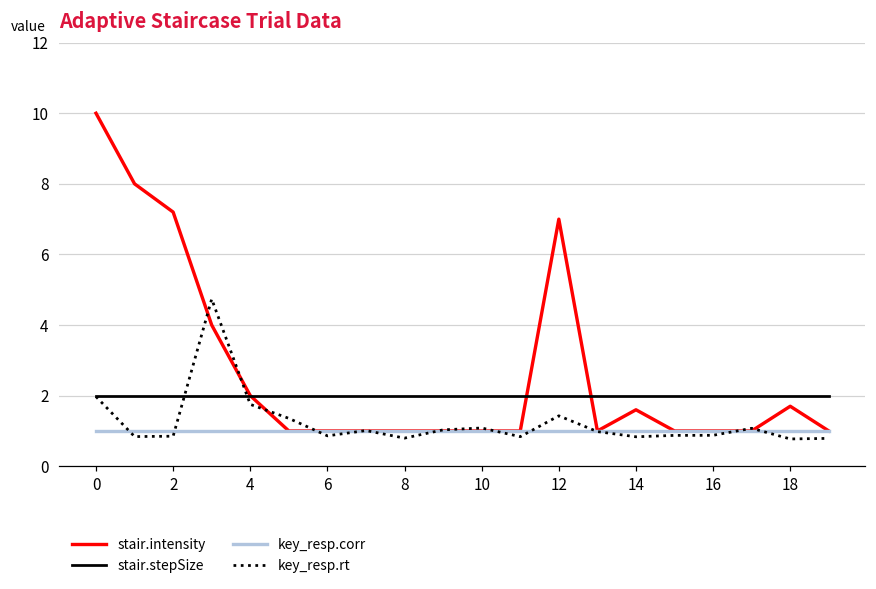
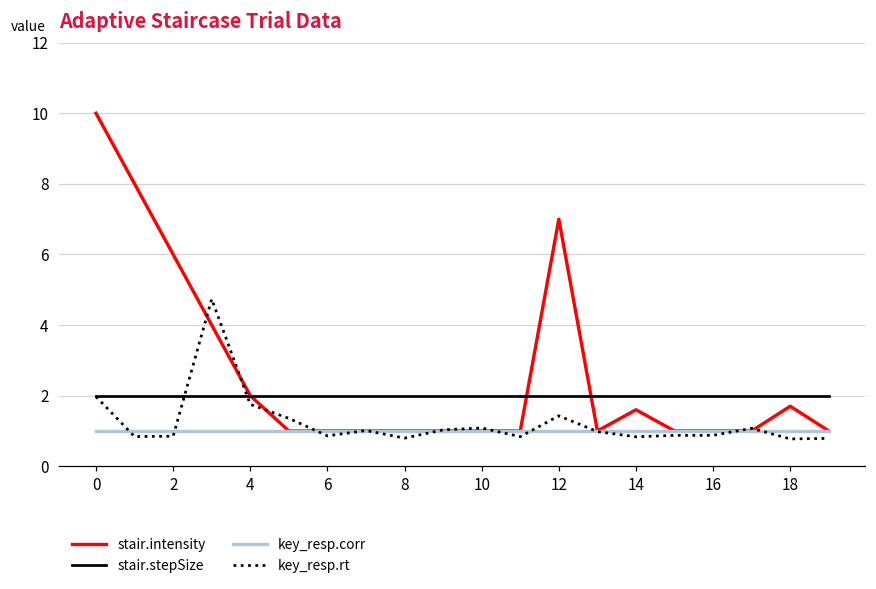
stair.intensity, 2: 7.2 -> 6.0
